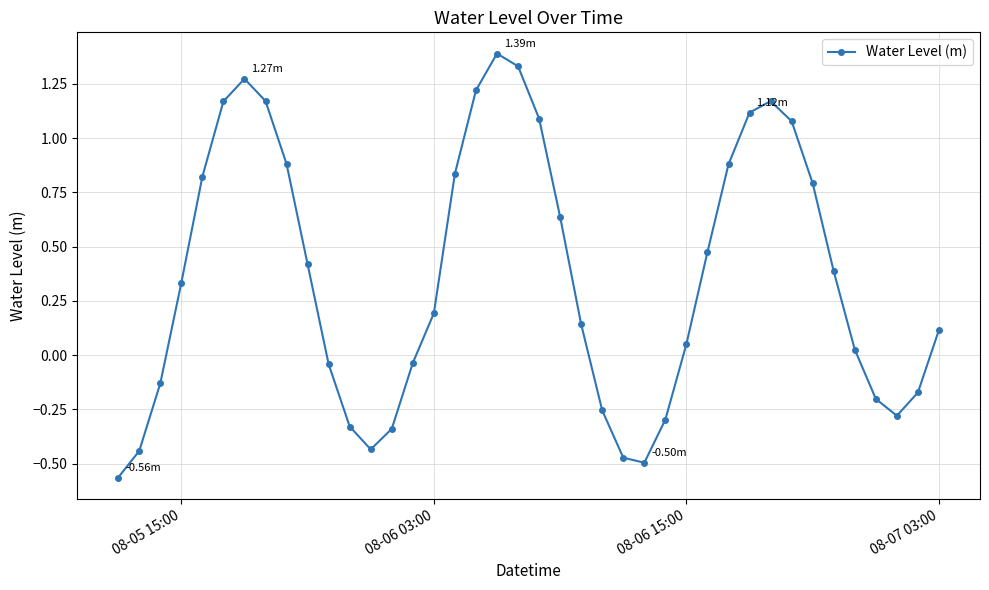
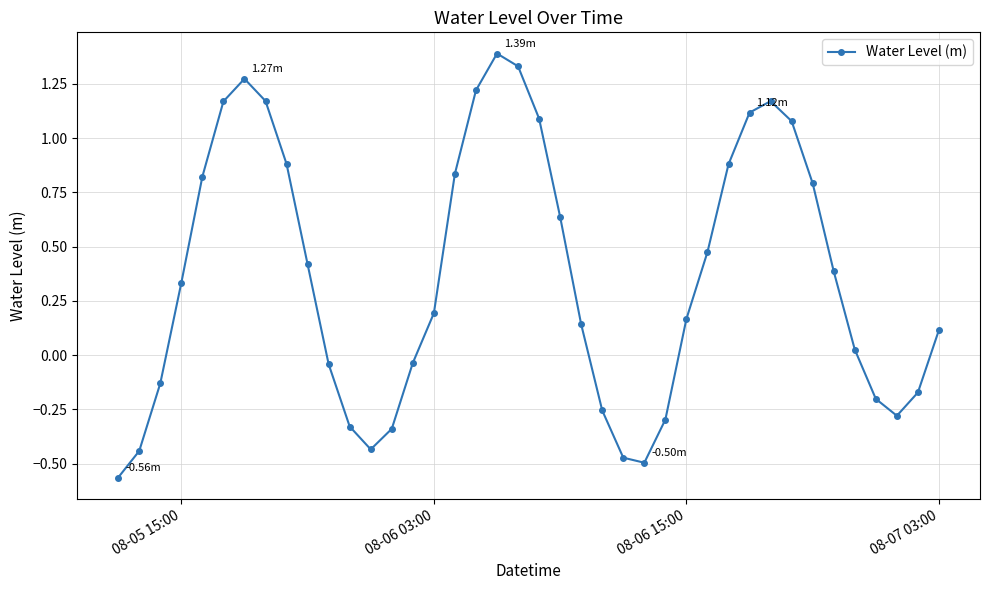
08-06 15:00: 0.05 -> 0.17
